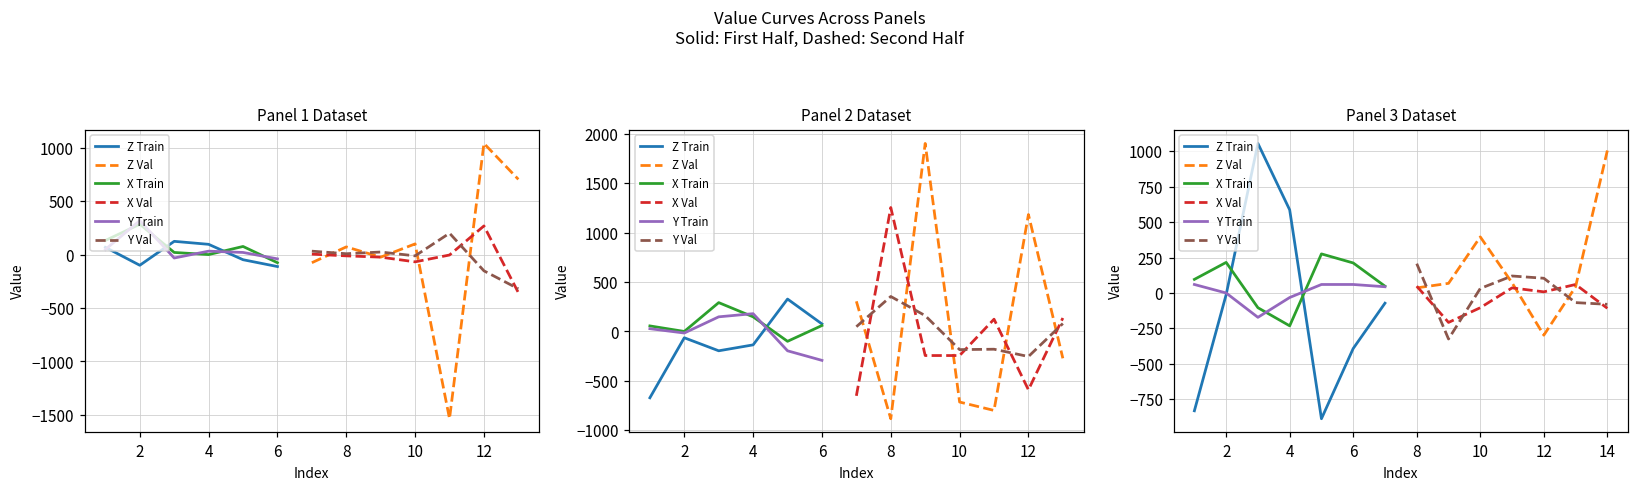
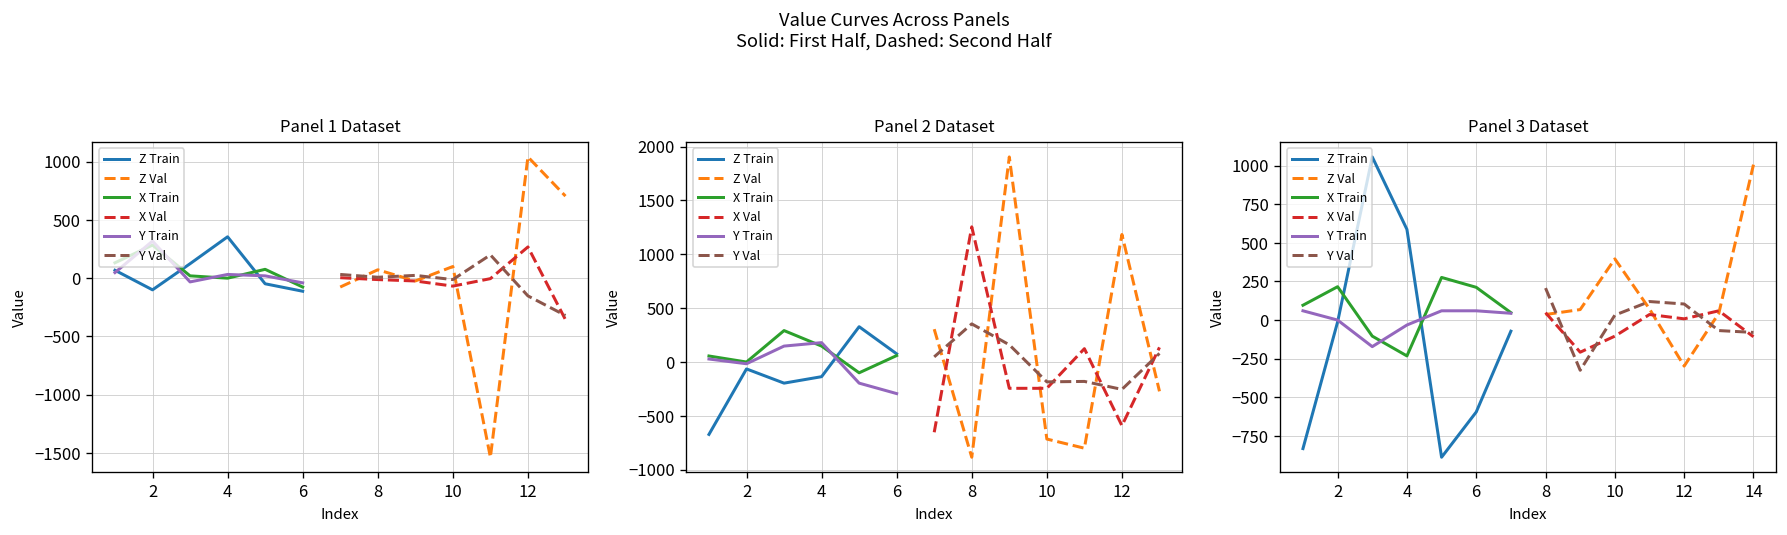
Panel 1 Dataset, Z Train, 4: 100 -> 400
Panel 3 Dataset, Z Train, 6: -390 -> -600
